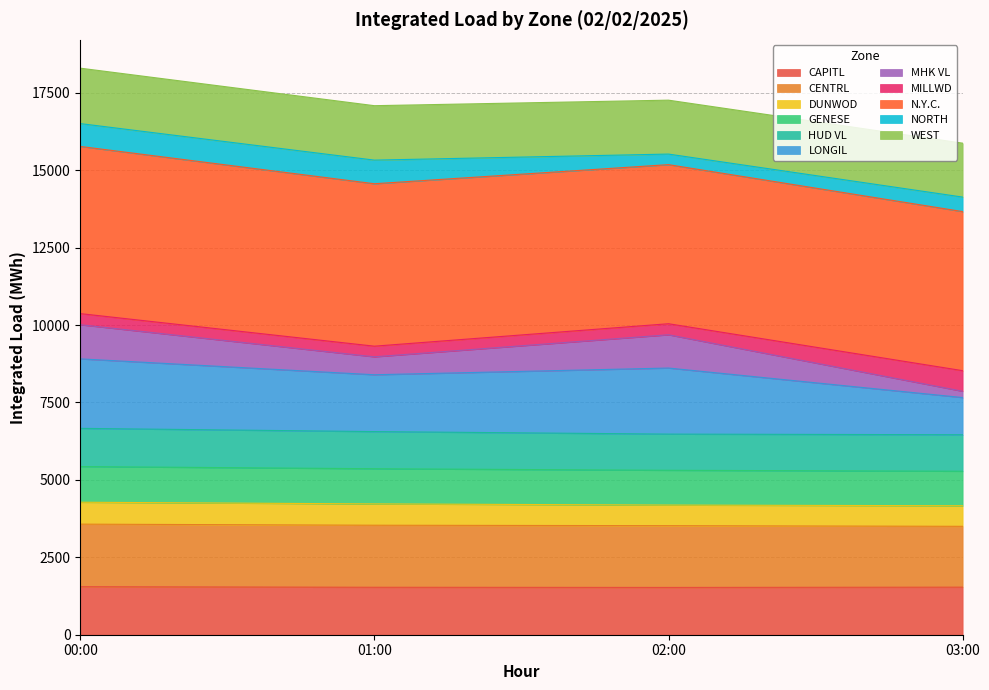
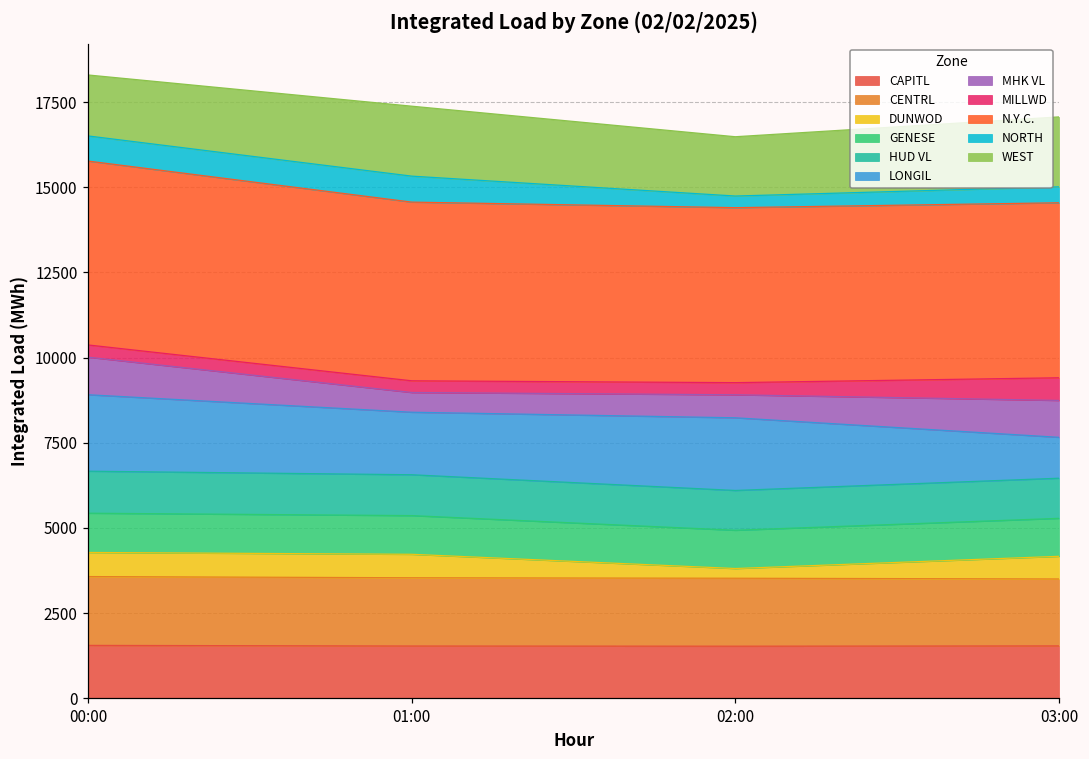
WEST, 01:00: 1800 -> 2100
DUNWOD, 02:00: 700 -> 300
MHK VL, 02:00: 1100 -> 700
MHK VL, 03:00: 200 -> 1100
WEST, 03:00: 1700 -> 2100
